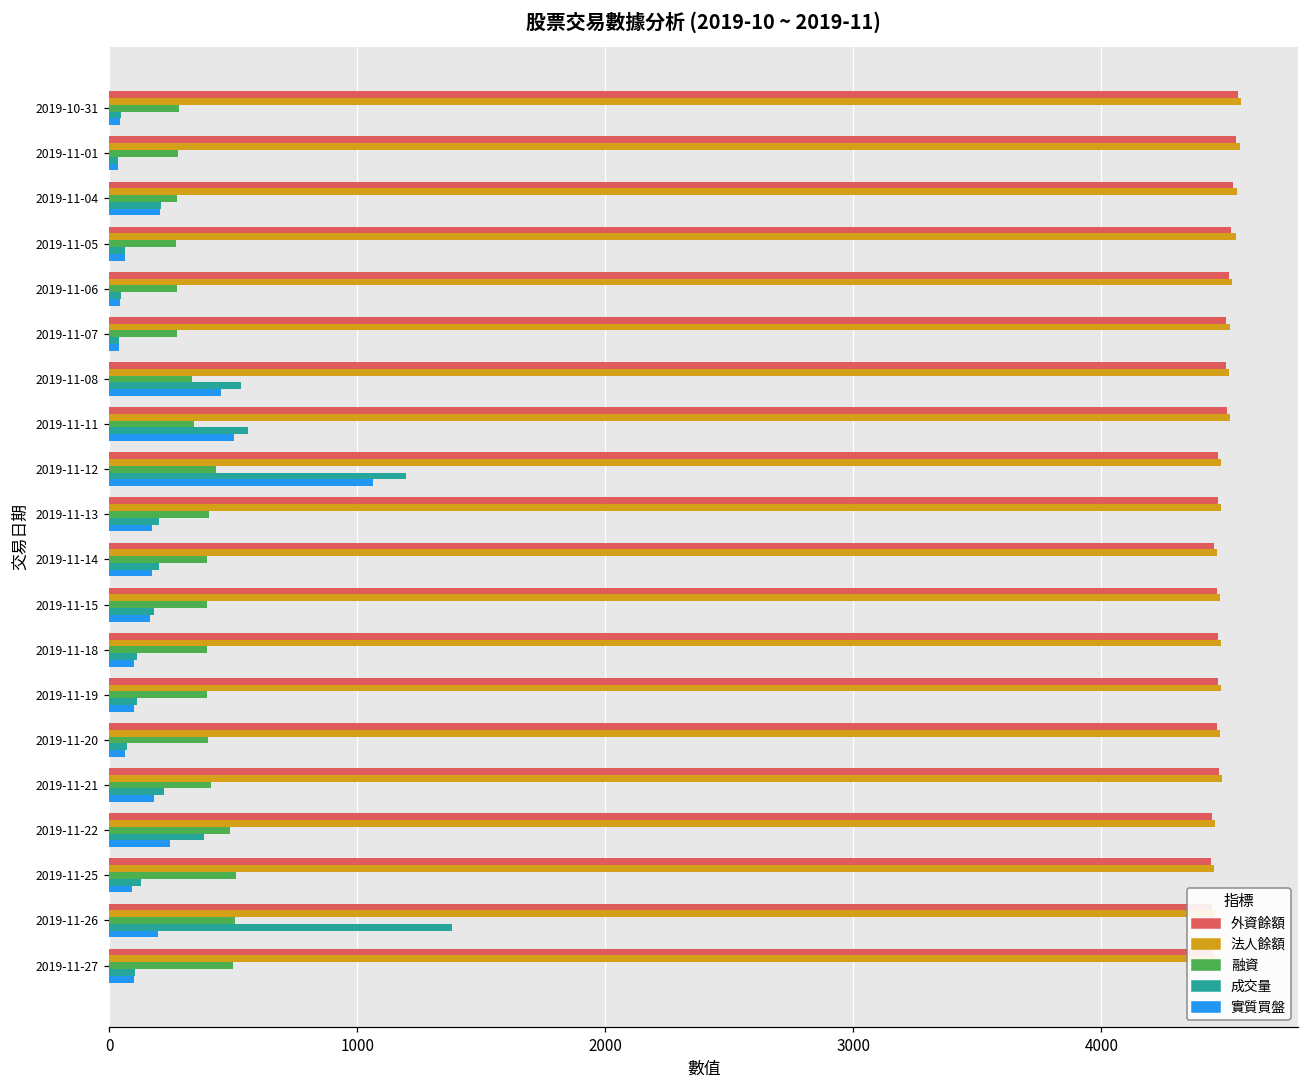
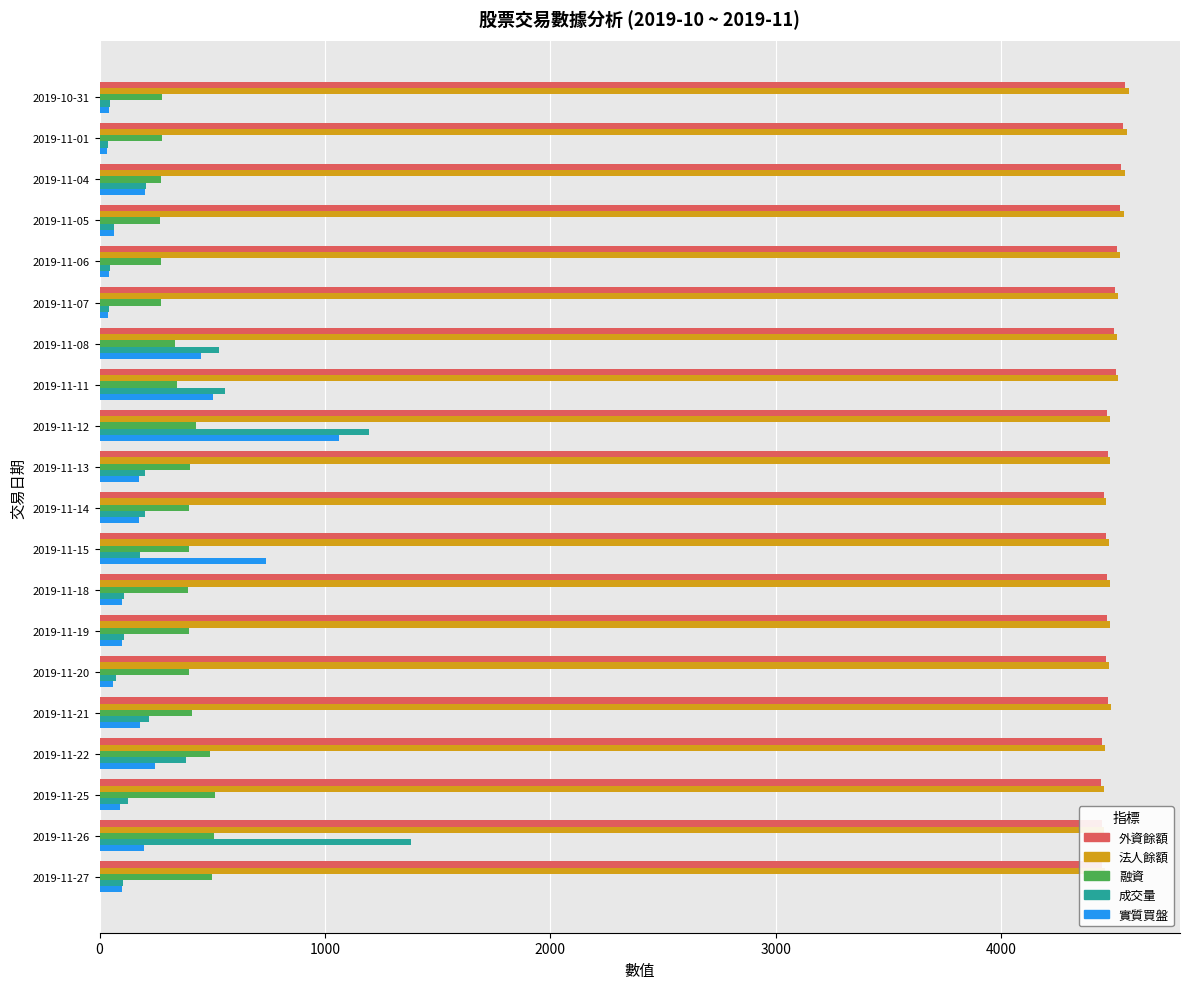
實質買盤, 2019-11-15: 160 -> 740
